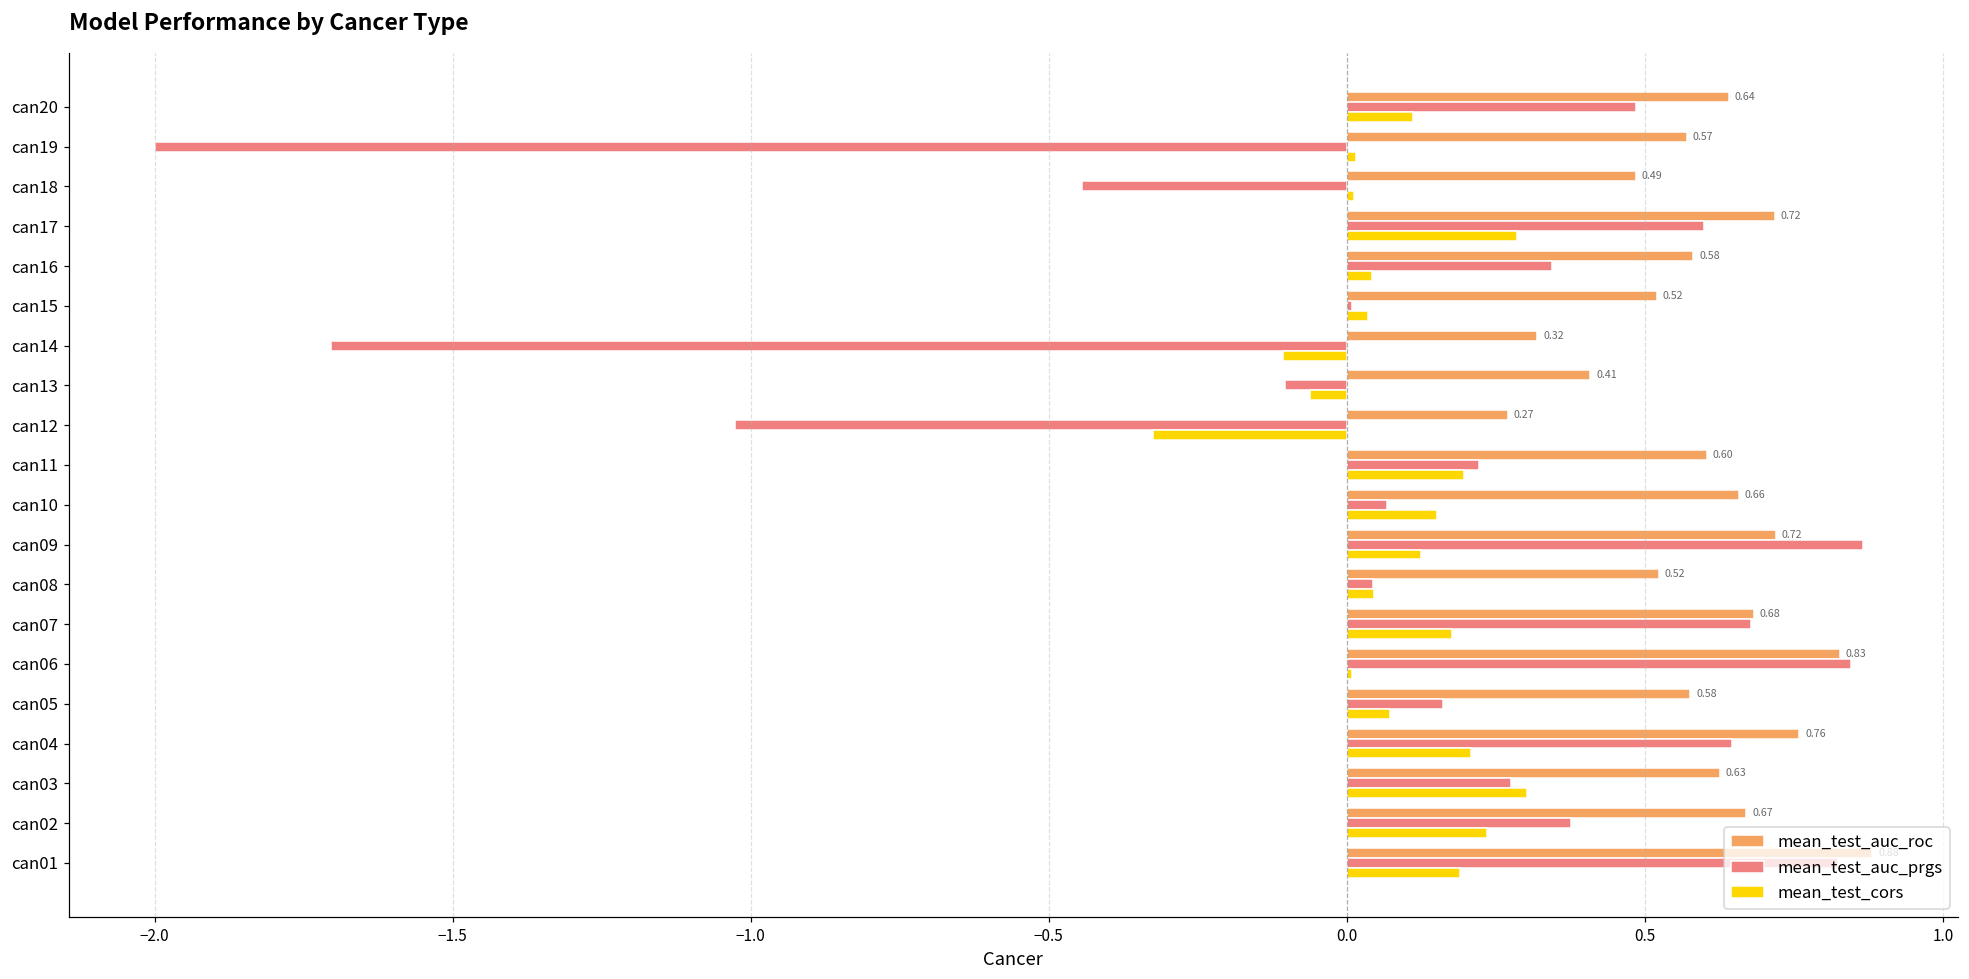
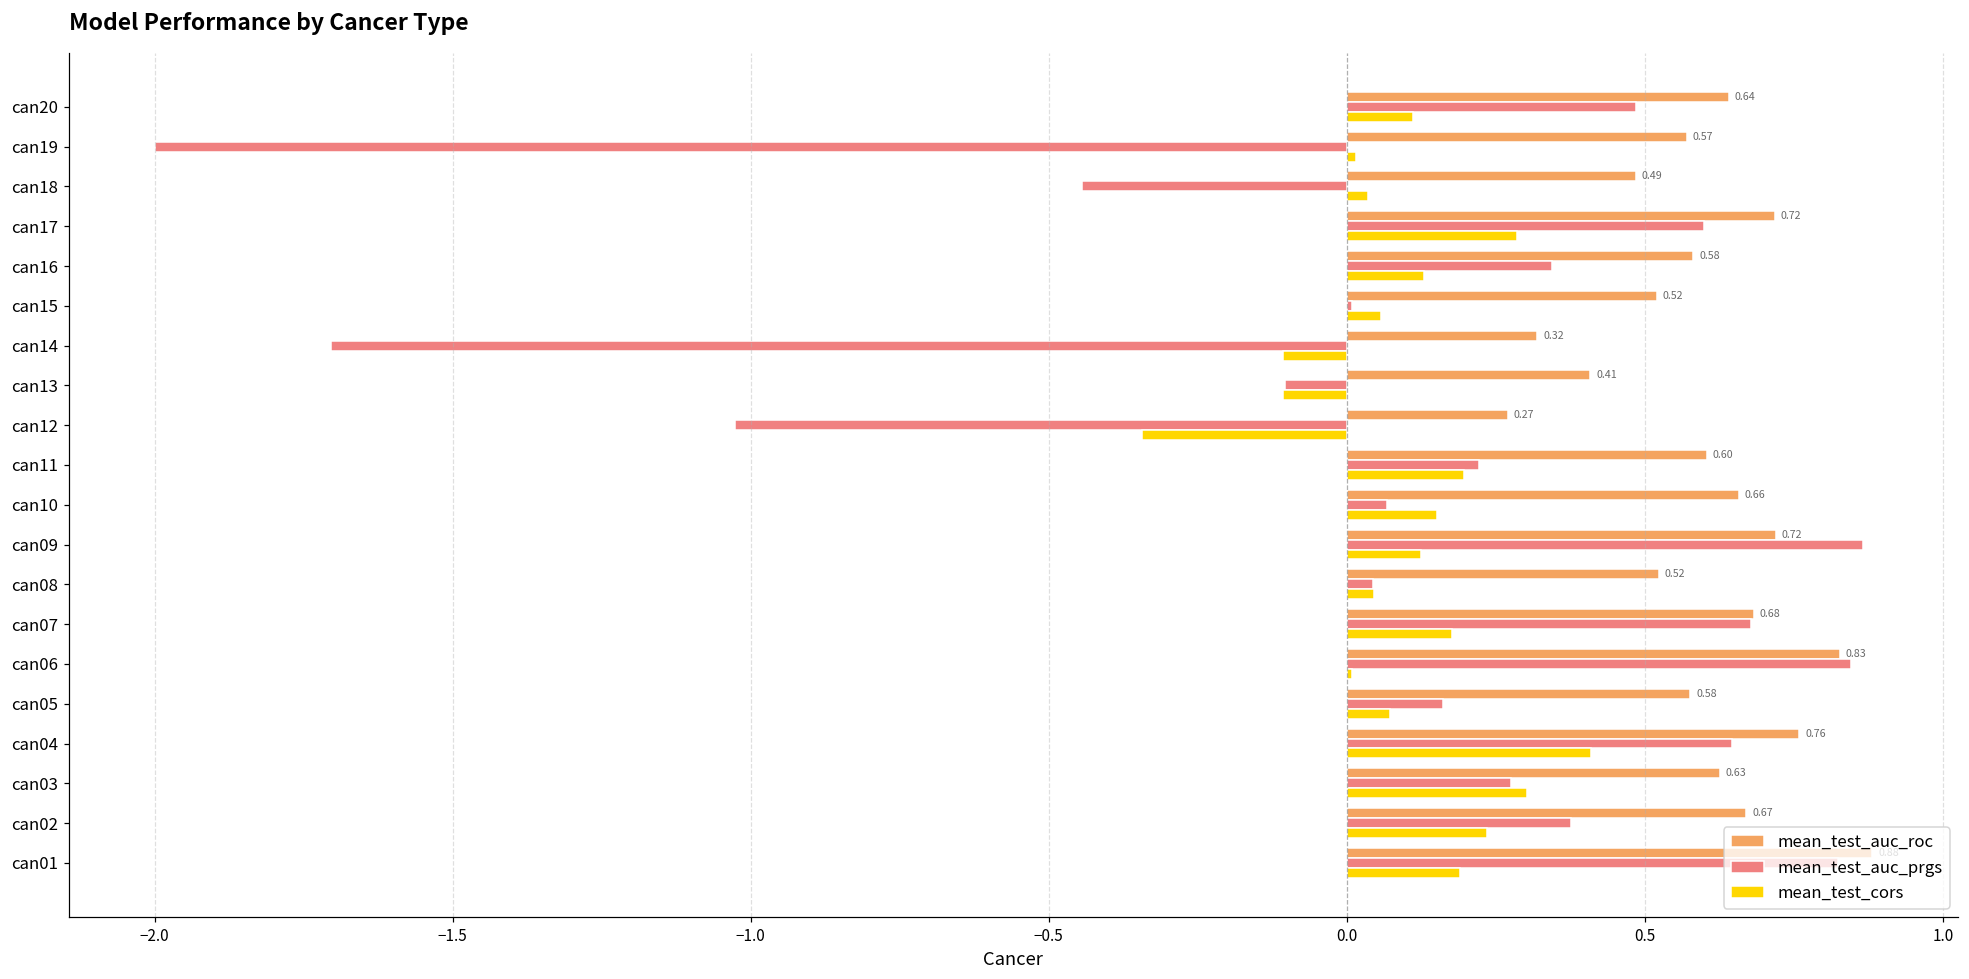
mean_test_cors, can18: 0.01 -> 0.04
mean_test_cors, can16: 0.04 -> 0.13
mean_test_cors, can15: 0.04 -> 0.06
mean_test_cors, can13: -0.06 -> -0.11
mean_test_cors, can12: -0.32 -> -0.34
mean_test_cors, can04: 0.21 -> 0.41
